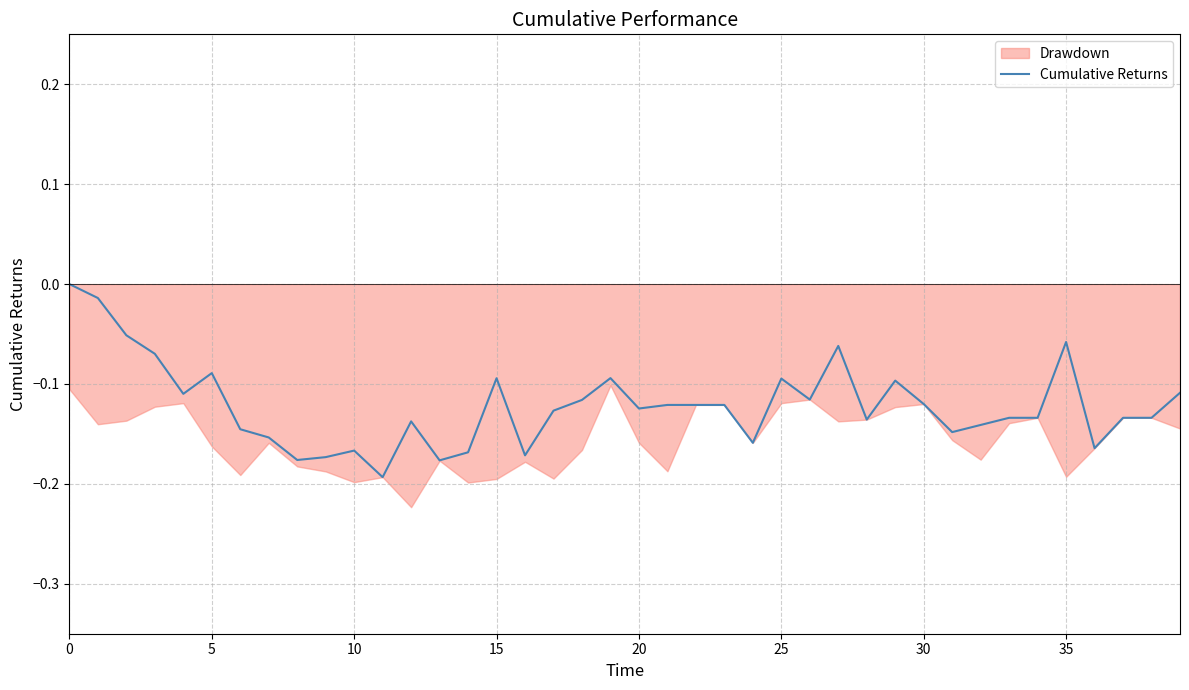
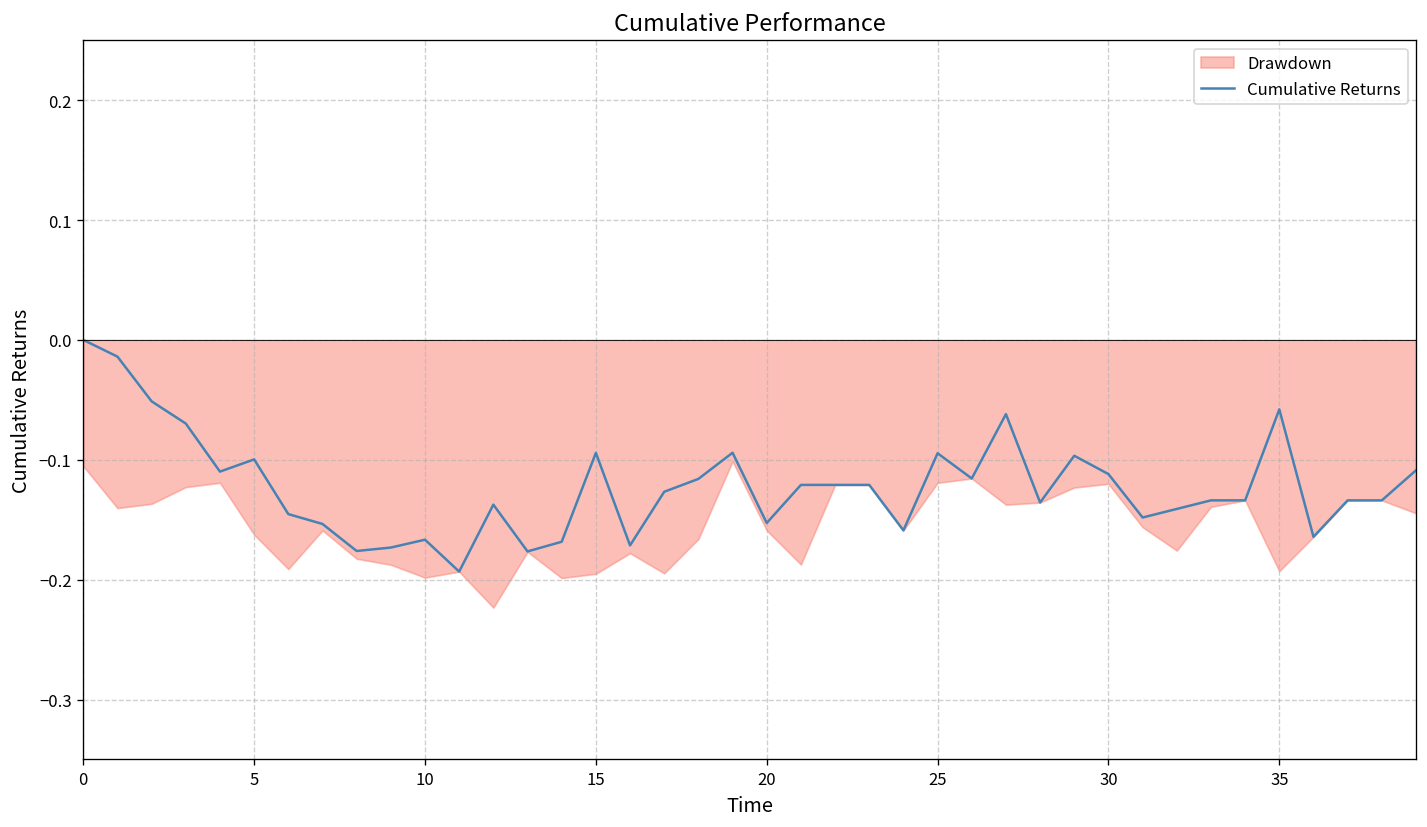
Cumulative Returns, 5: -0.09 -> -0.10
Cumulative Returns, 20: -0.12 -> -0.15
Cumulative Returns, 30: -0.12 -> -0.11
